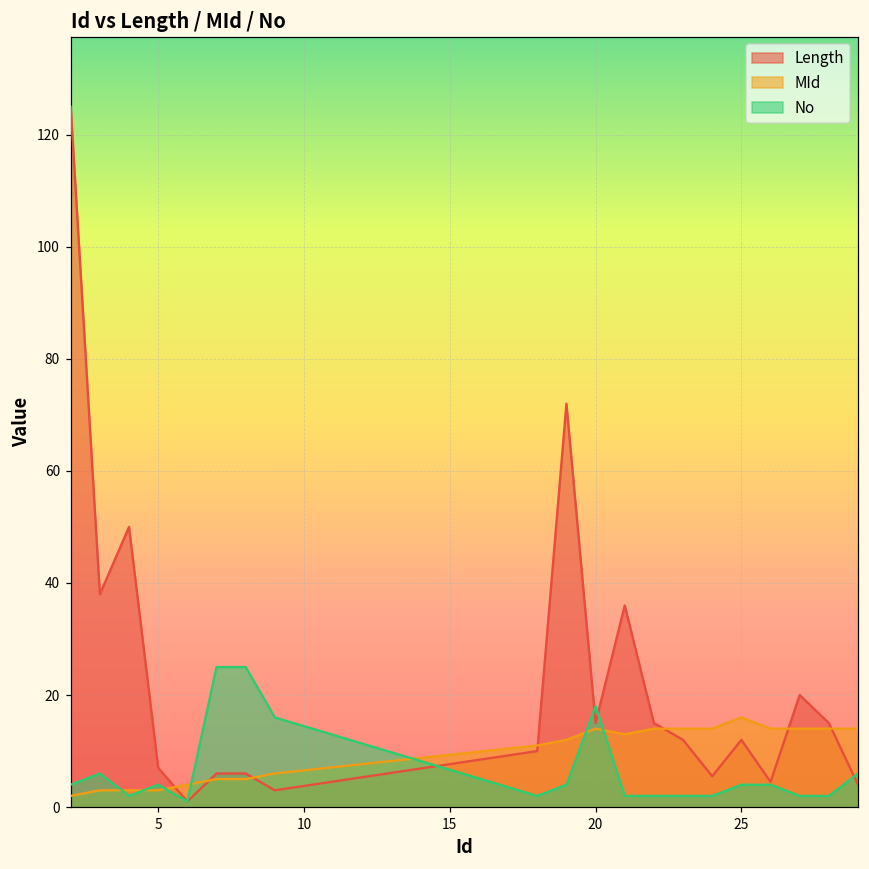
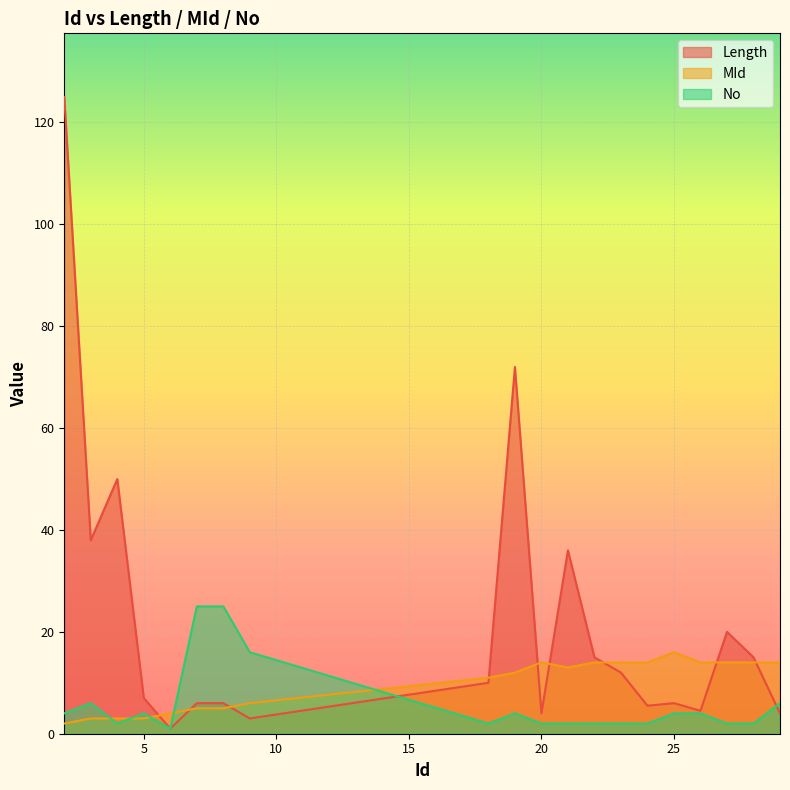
Length, 20: 15 -> 4
No, 20: 18 -> 2
Length, 25: 12 -> 6
